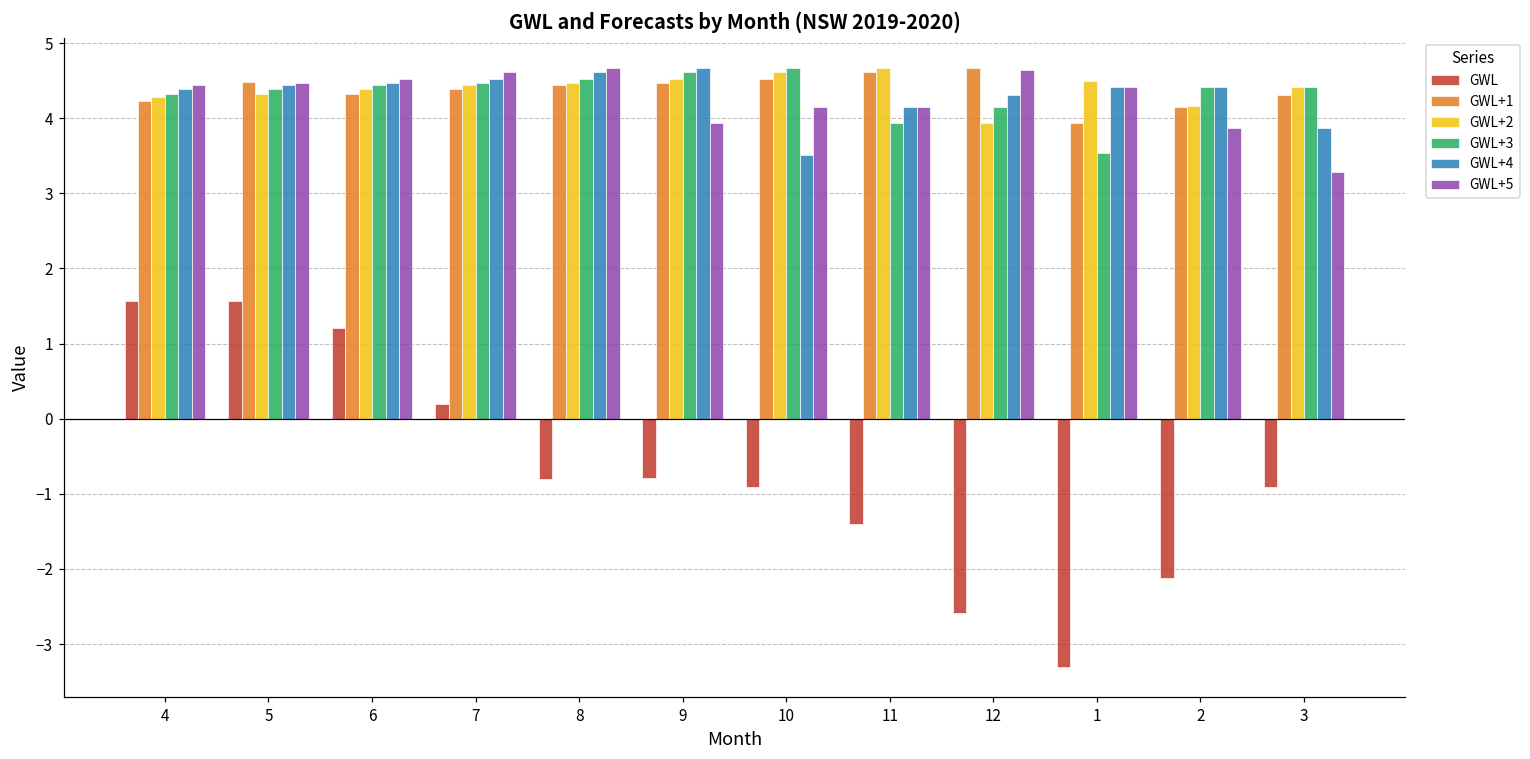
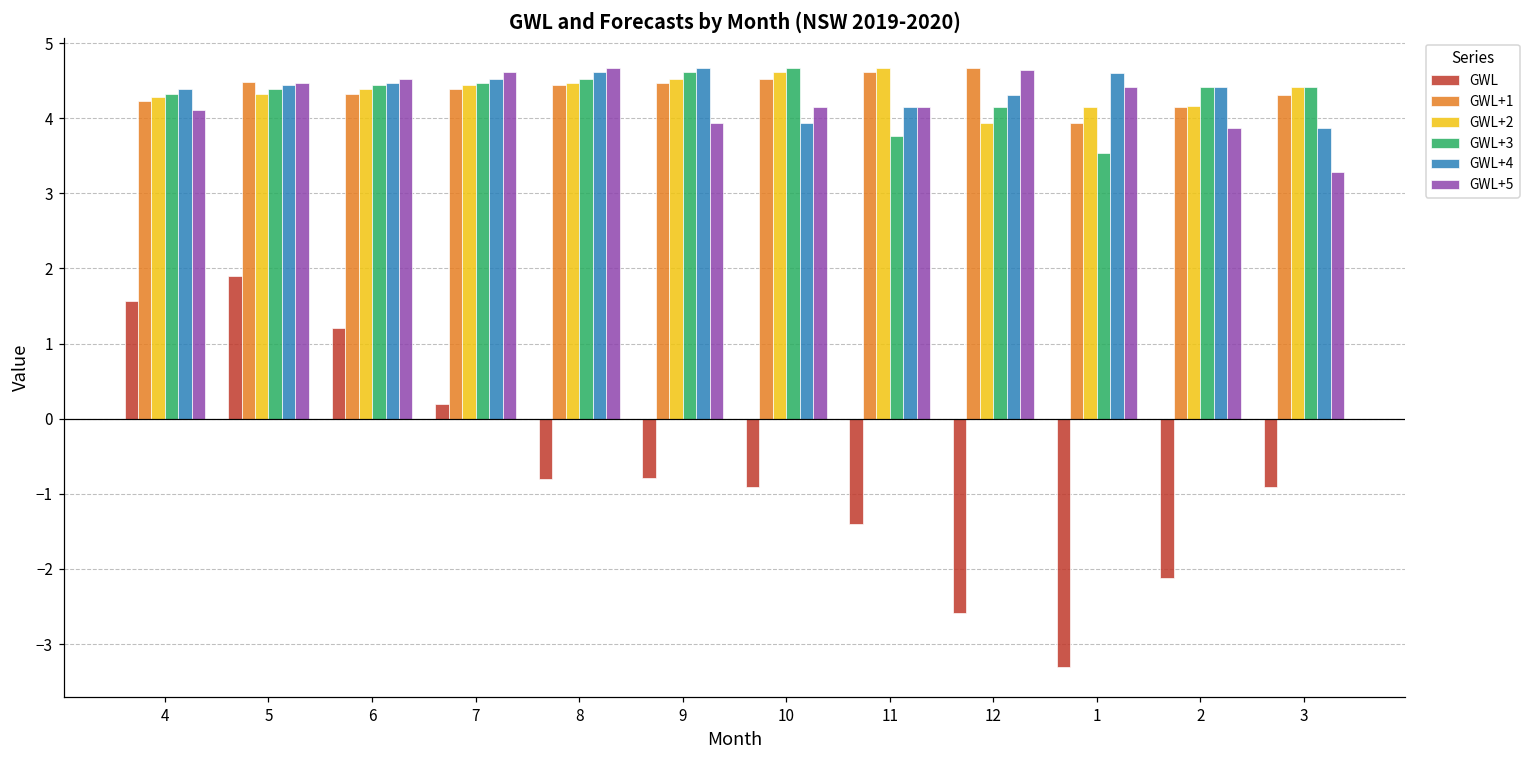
GWL+5, 4: 4.4 -> 4.1
GWL, 5: 1.6 -> 1.9
GWL+4, 10: 3.5 -> 3.9
GWL+3, 11: 3.9 -> 3.8
GWL+2, 1: 4.5 -> 4.2
GWL+4, 1: 4.4 -> 4.6
